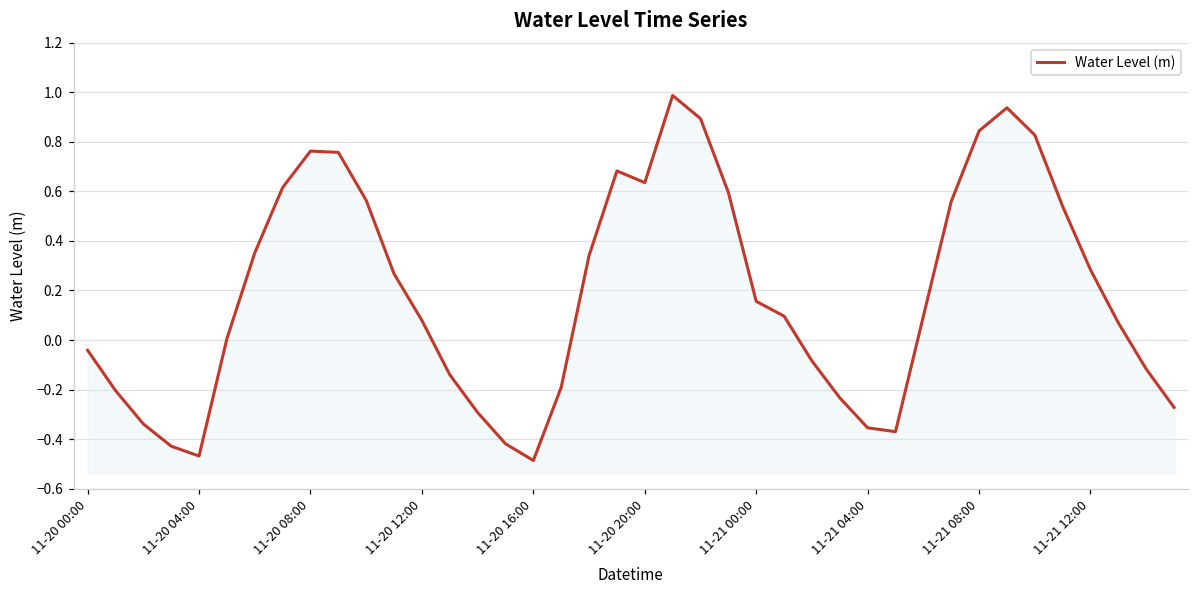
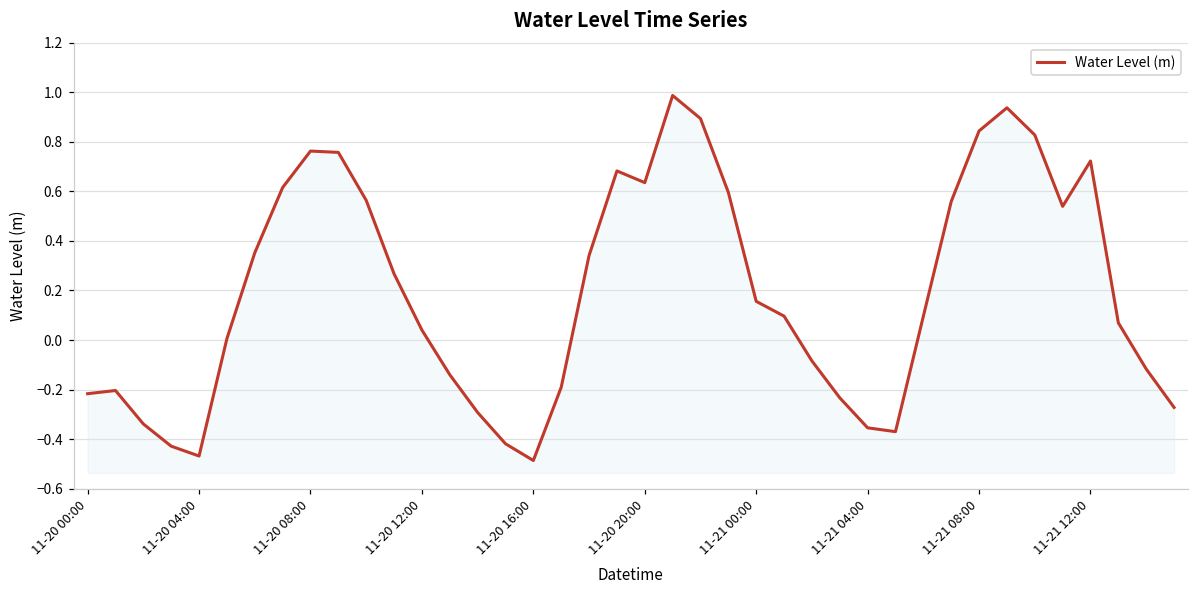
11-20 00:00: -0.04 -> -0.22
11-20 12:00: 0.08 -> 0.04
11-21 12:00: 0.28 -> 0.72
